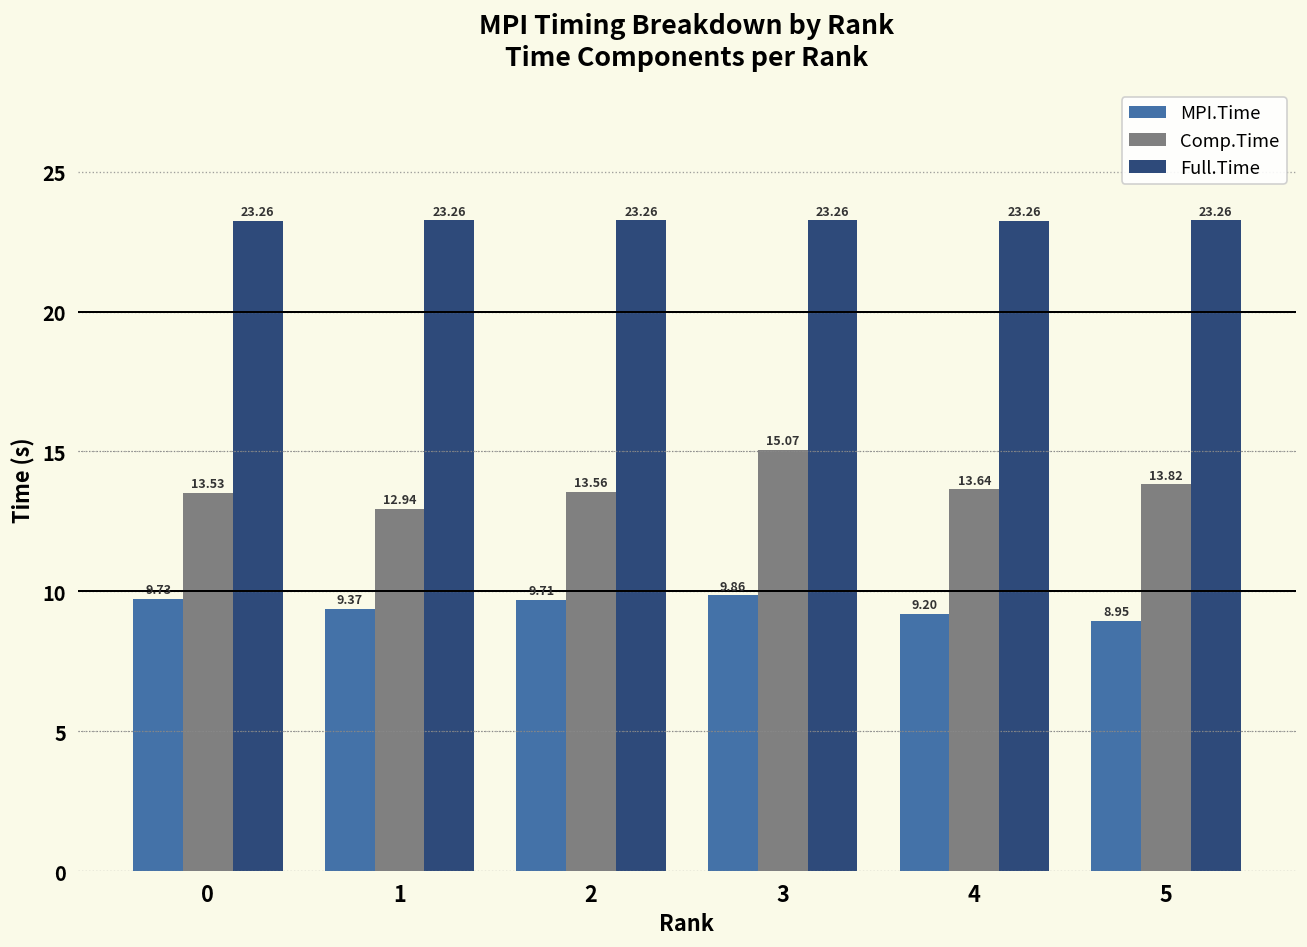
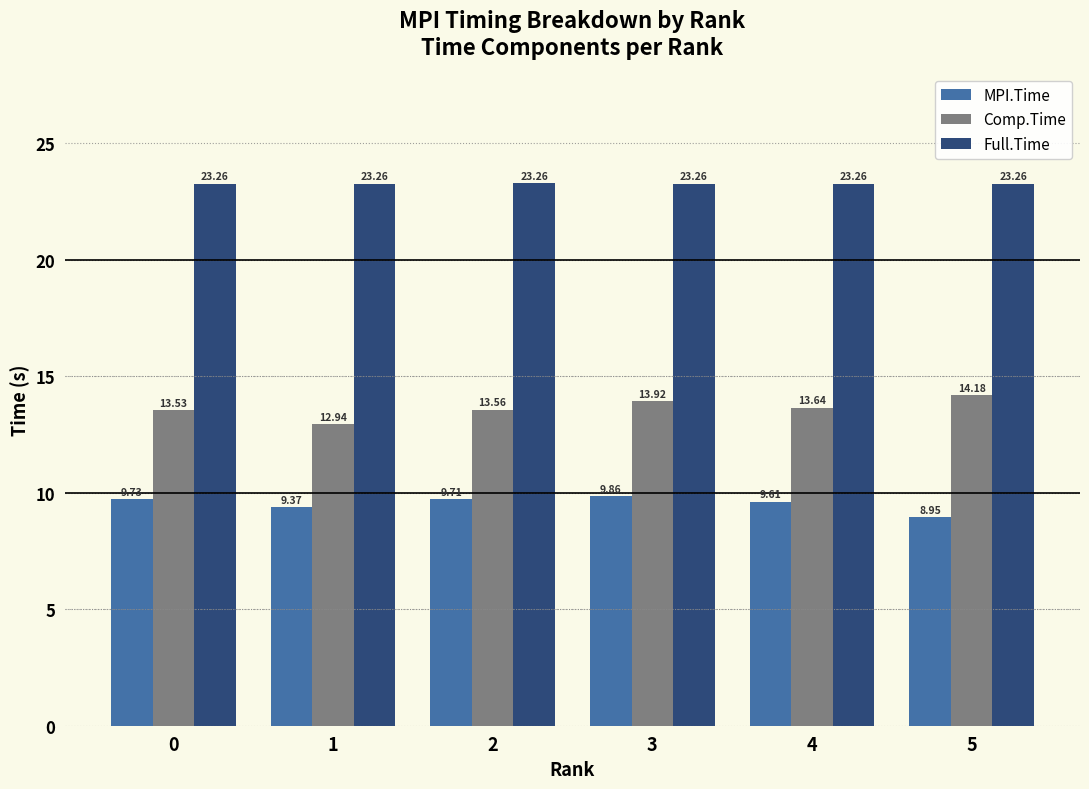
Comp.Time, 3: 15.07 -> 13.92
MPI.Time, 4: 9.20 -> 9.61
Comp.Time, 5: 13.82 -> 14.18
